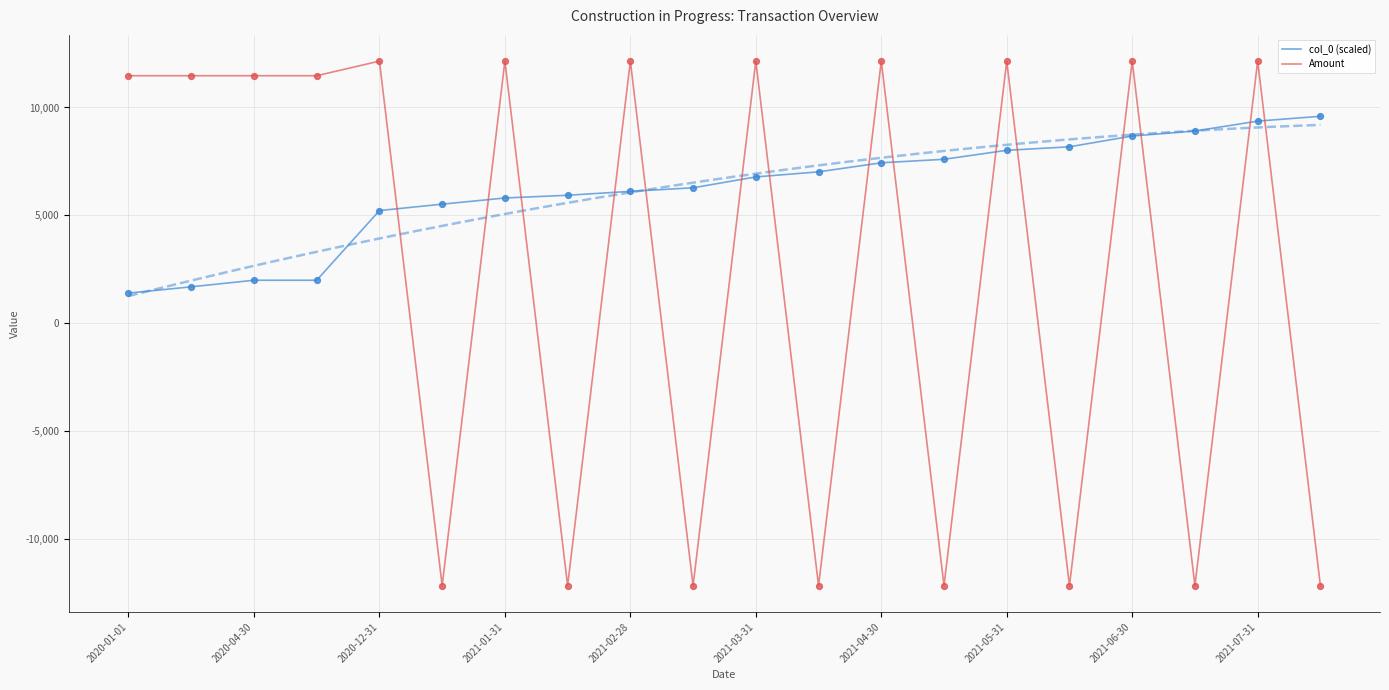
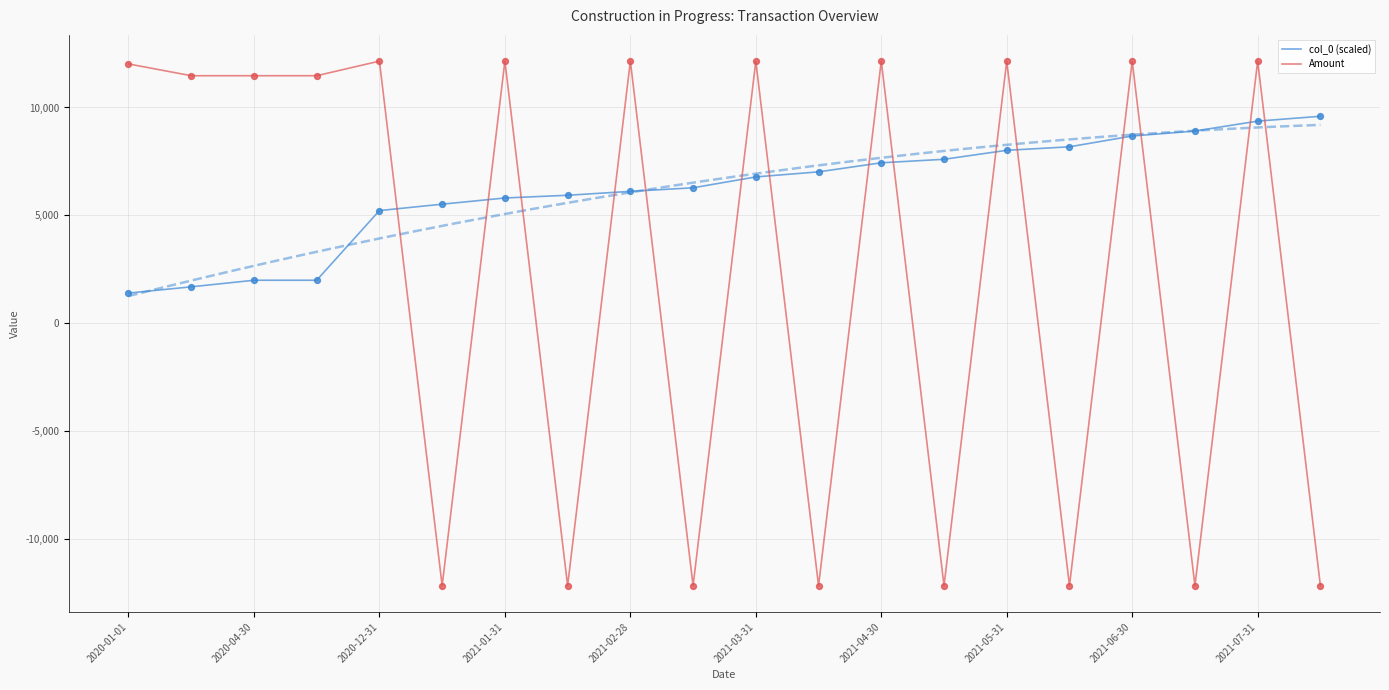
Amount, 2020-01-01: 11,500 -> 12,000
